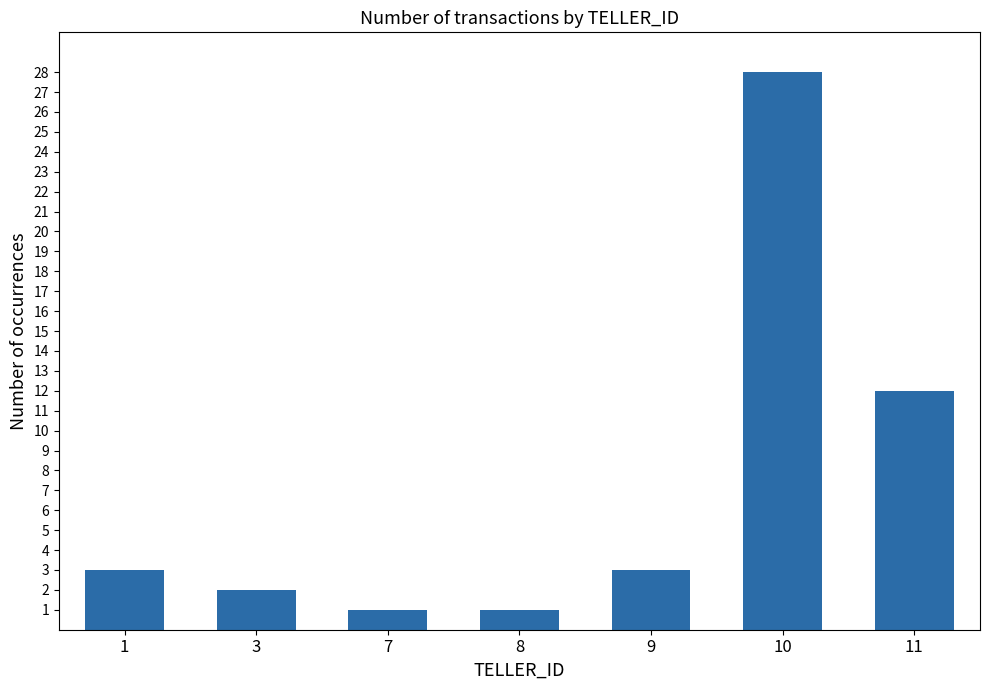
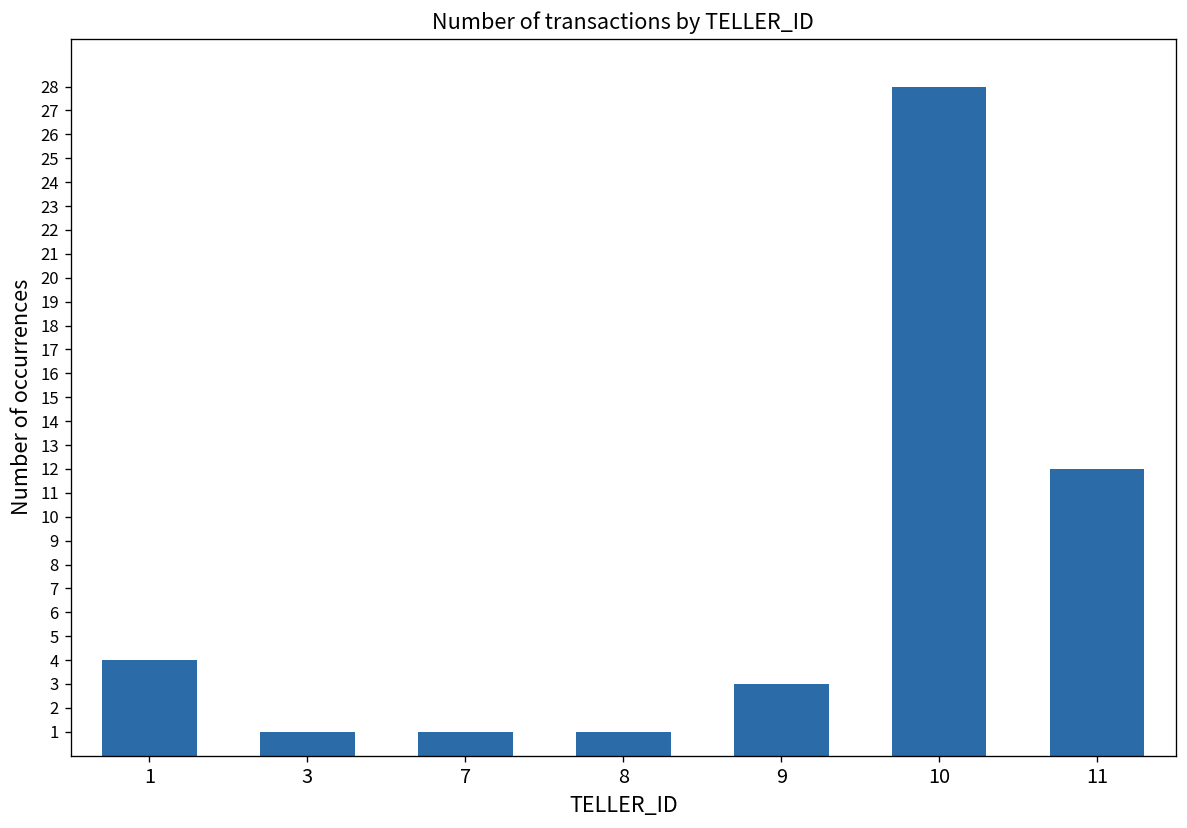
1: 3 -> 4
3: 2 -> 1
